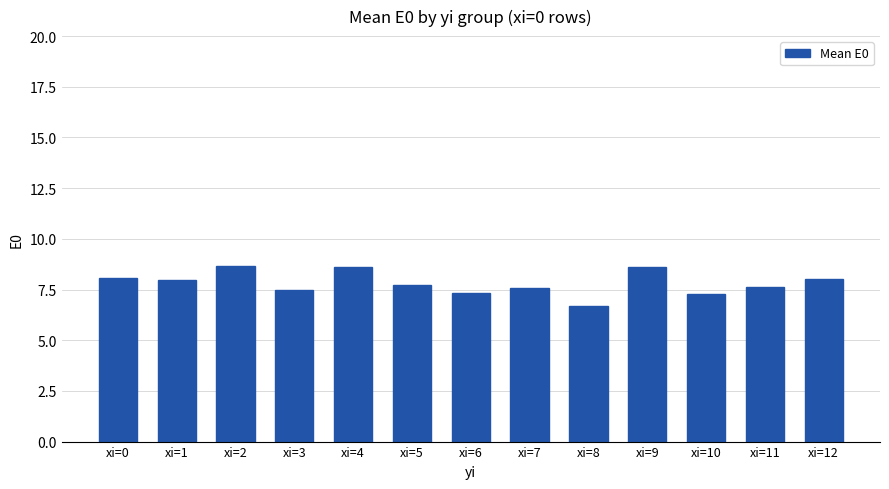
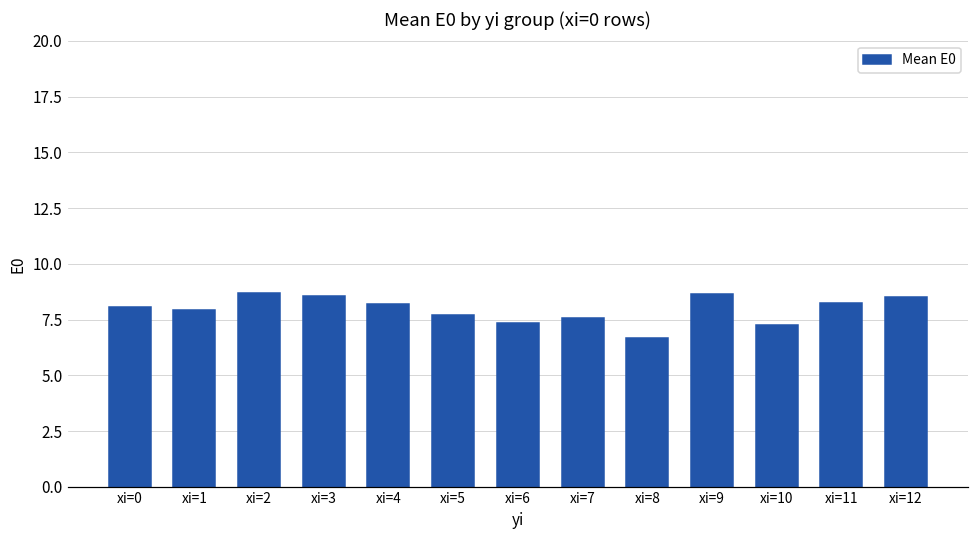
xi=3: 7.5 -> 8.5
xi=4: 8.6 -> 8.2
xi=11: 7.6 -> 8.2
xi=12: 8.0 -> 8.5
